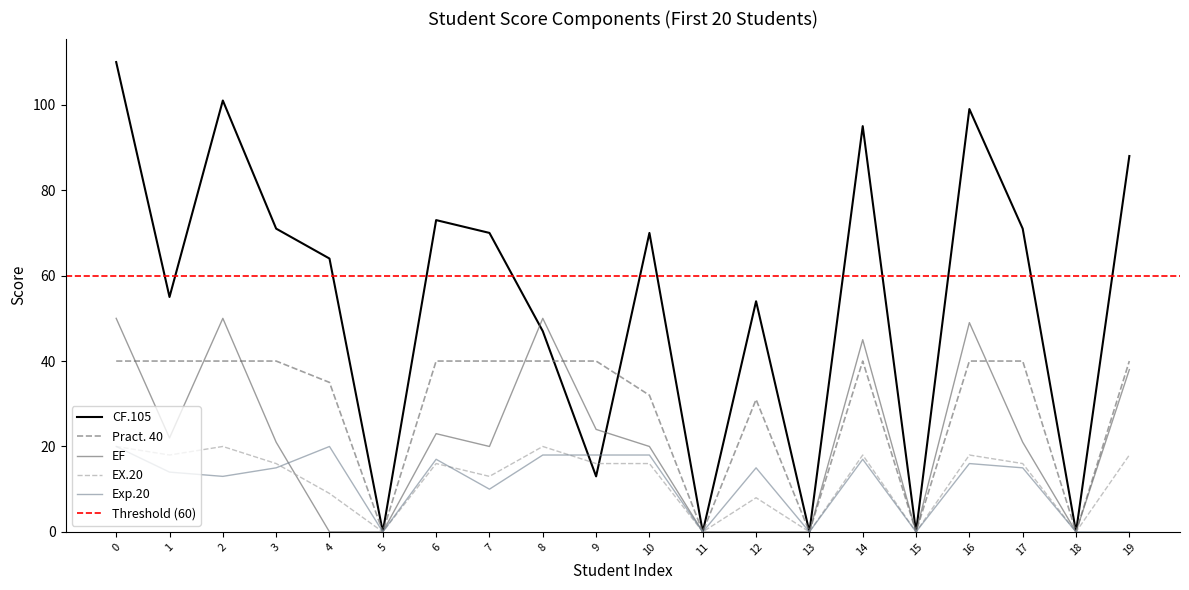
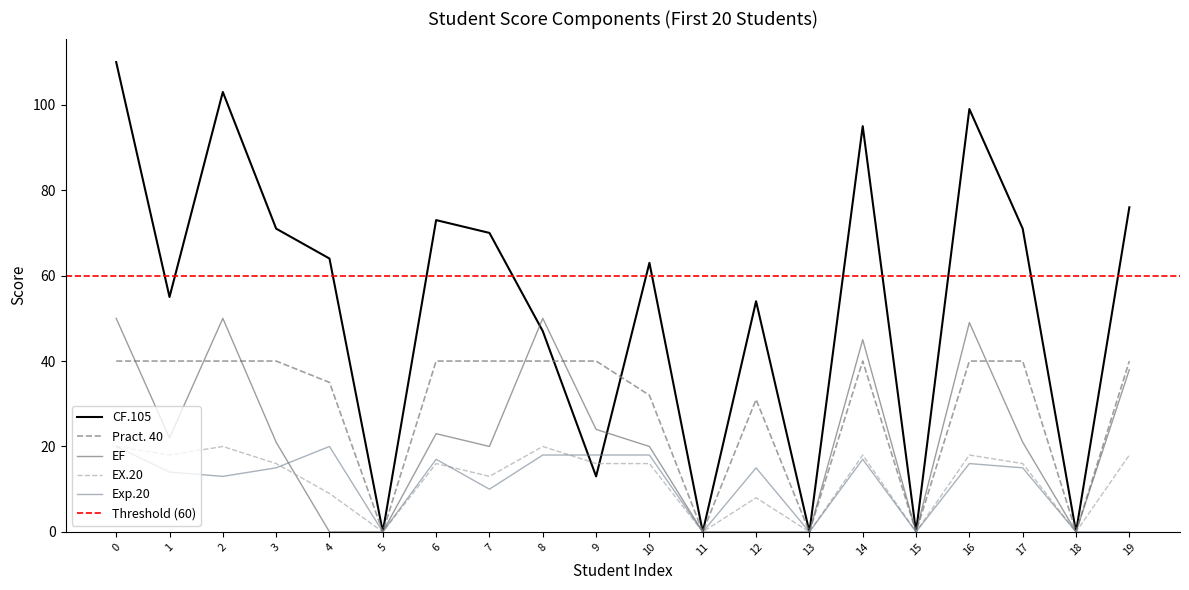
CF.105, 2: 101 -> 103
CF.105, 10: 70 -> 63
CF.105, 19: 88 -> 76
